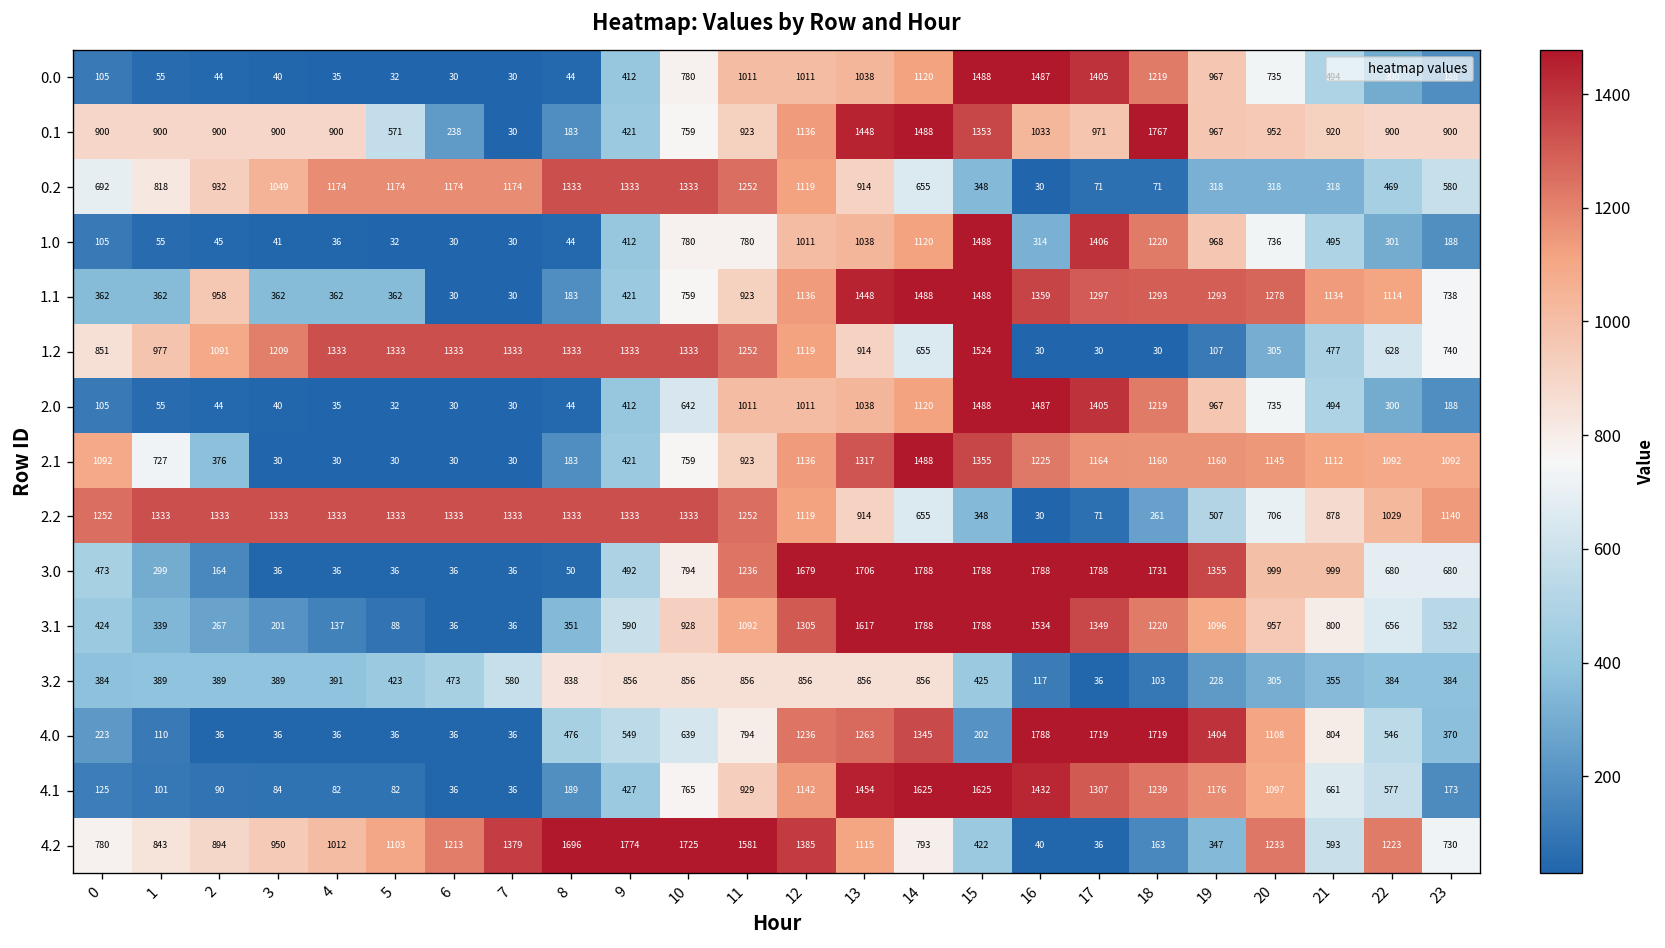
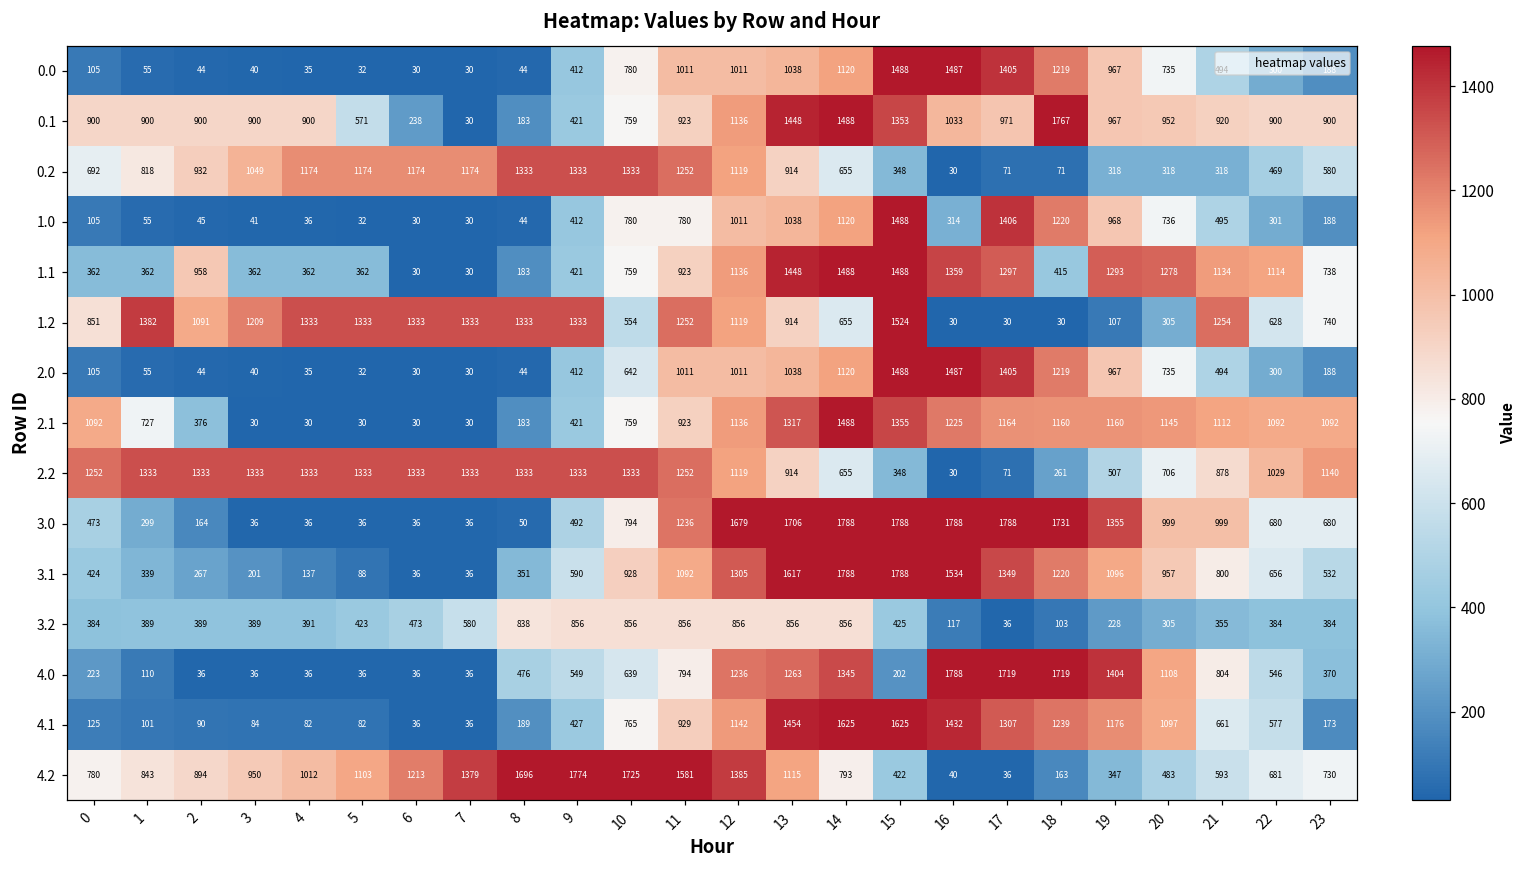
1.1, 18: 1293 -> 415
1.2, 1: 977 -> 1382
1.2, 10: 1333 -> 554
1.2, 21: 477 -> 1254
4.2, 20: 1233 -> 483
4.2, 22: 1223 -> 681
